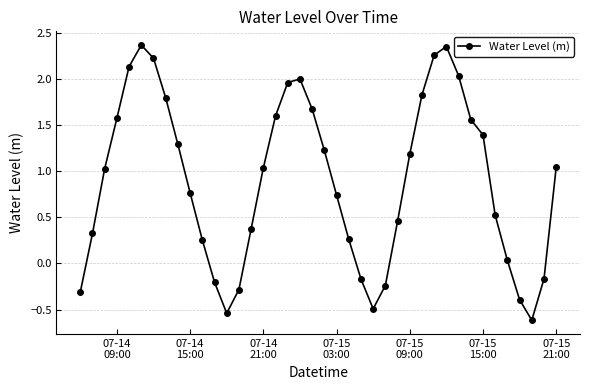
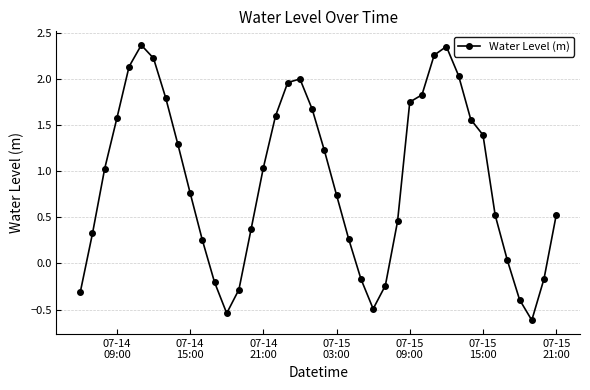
07-15 09:00: 1.2 -> 1.8
07-15 21:00: 1.0 -> 0.5
